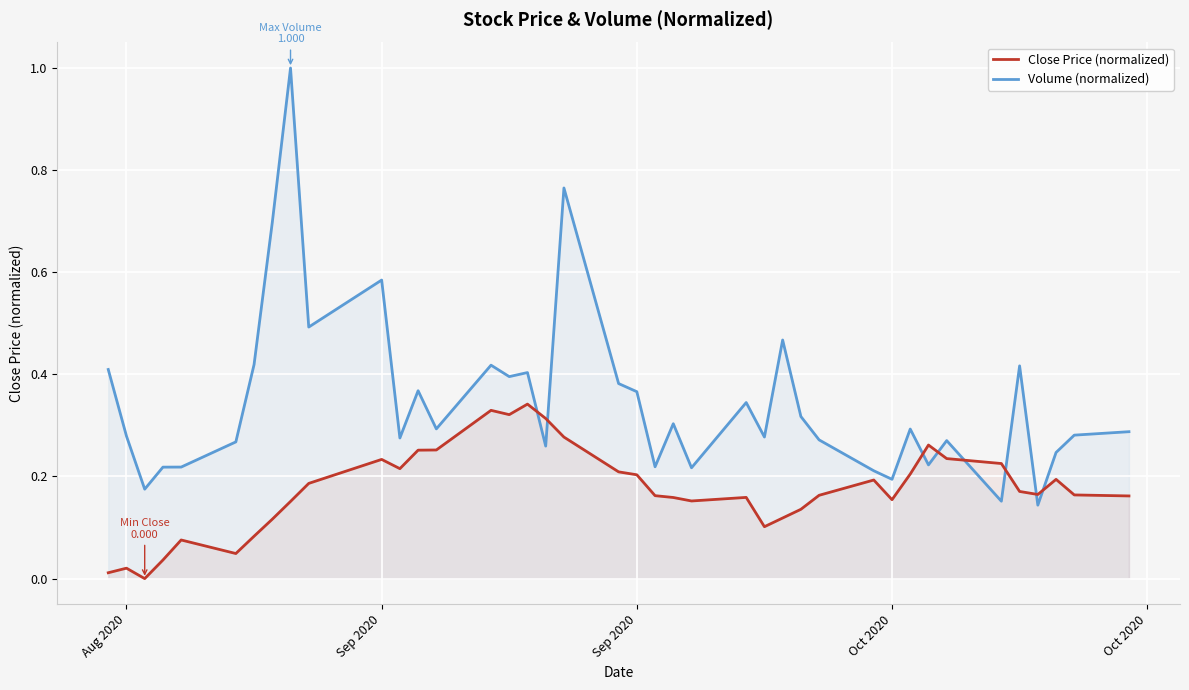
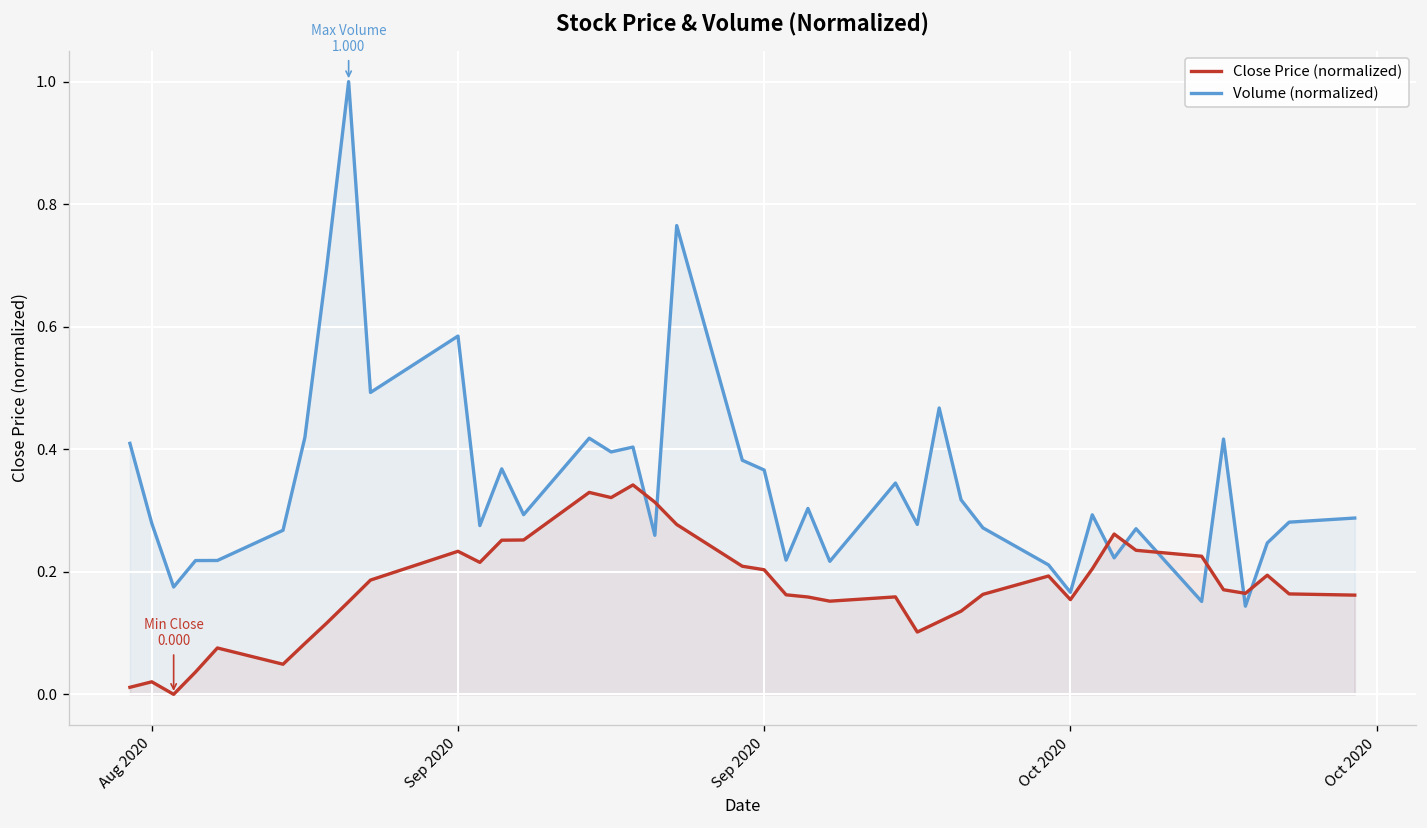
Volume (normalized), Oct 2020: 0.19 -> 0.17
